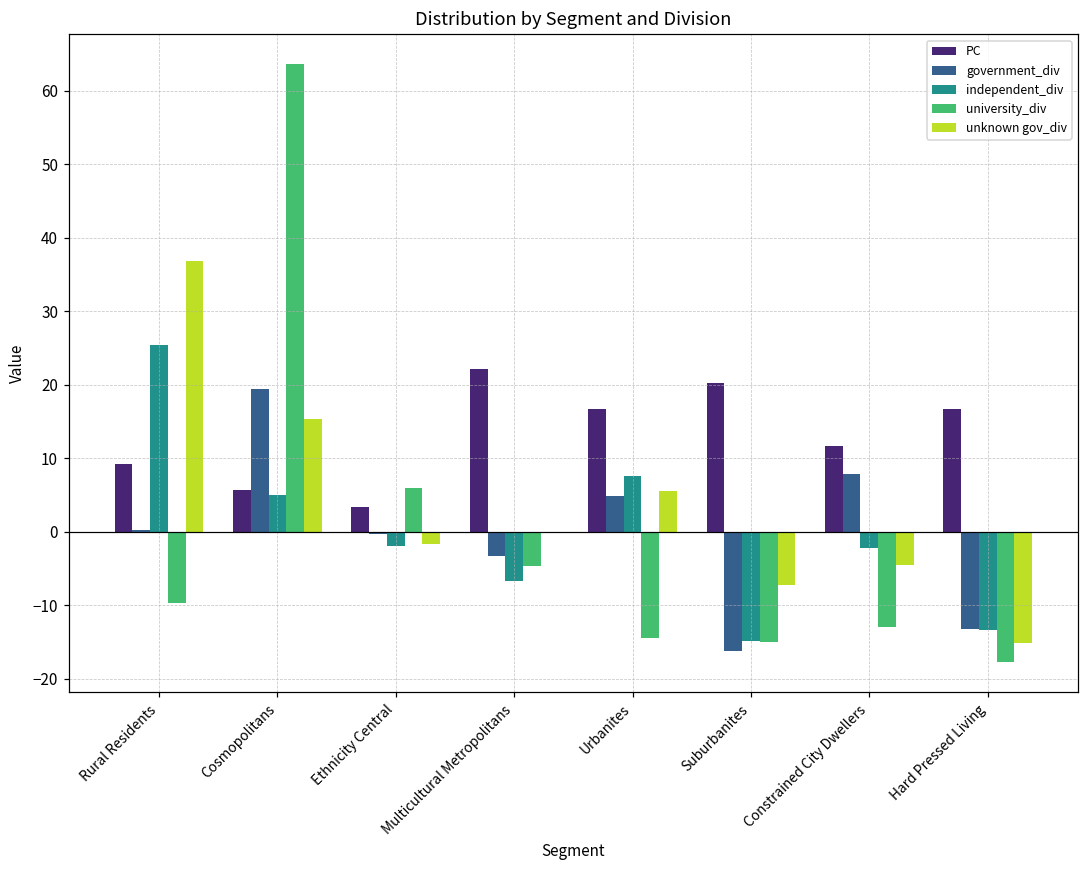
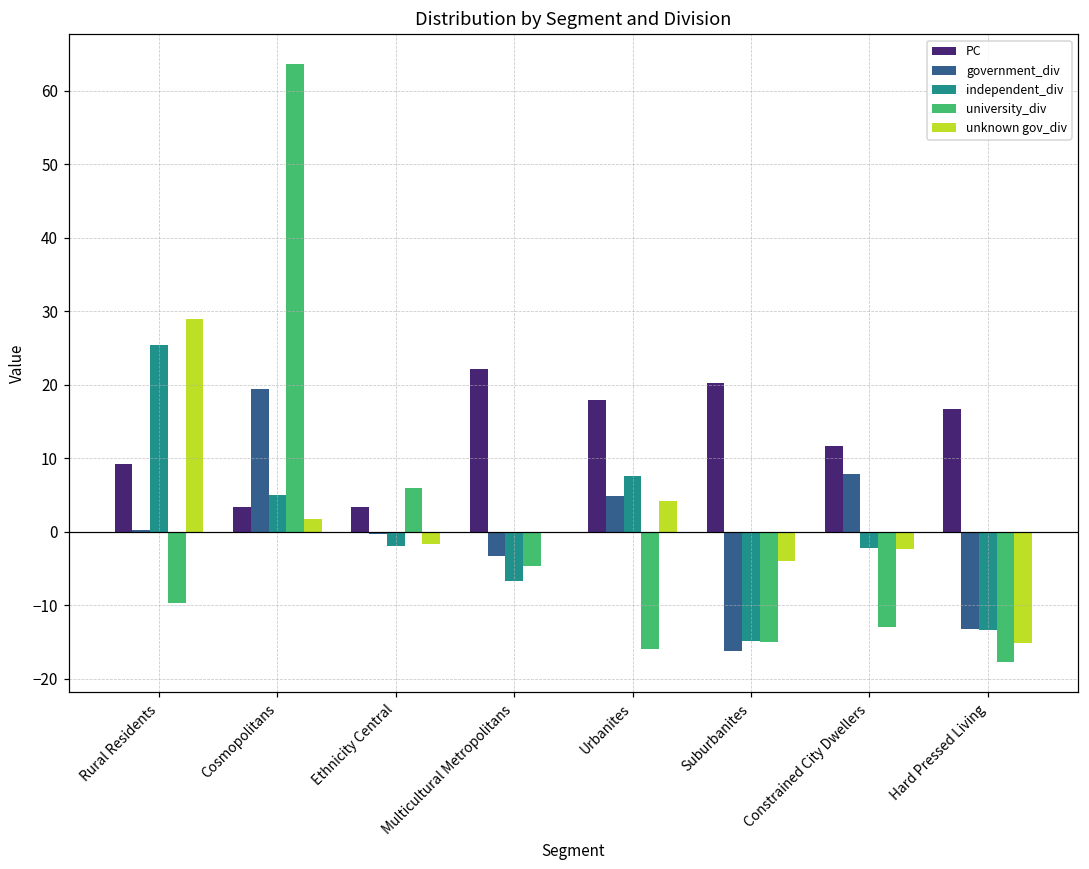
unknown gov_div, Rural Residents: 37 -> 29
PC, Cosmopolitans: 6 -> 3
unknown gov_div, Cosmopolitans: 15 -> 2
PC, Urbanites: 17 -> 18
university_div, Urbanites: -14 -> -16
unknown gov_div, Urbanites: 6 -> 4
unknown gov_div, Suburbanites: -7 -> -4
unknown gov_div, Constrained City Dwellers: -5 -> -2
